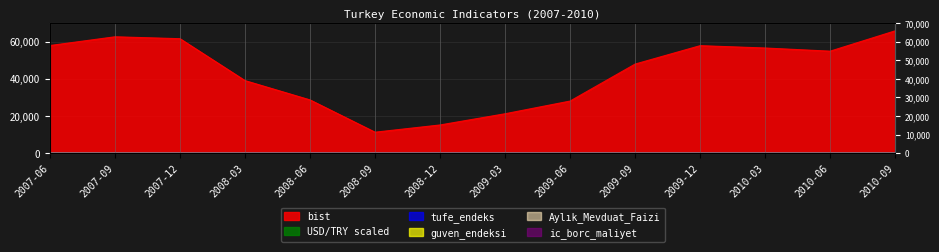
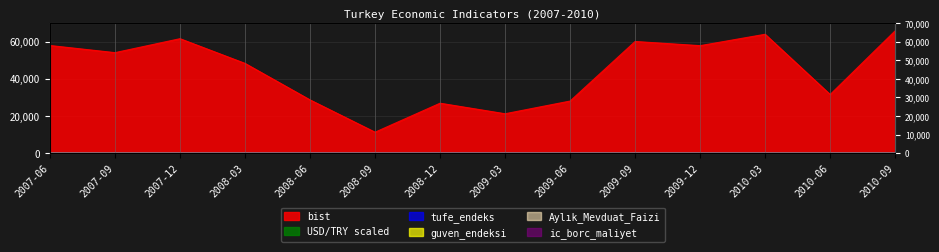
bist, 2007-09: 63,000 -> 54,000
bist, 2008-03: 39,000 -> 48,000
bist, 2008-12: 15,000 -> 27,000
bist, 2009-09: 48,000 -> 60,000
bist, 2010-03: 57,000 -> 64,000
bist, 2010-06: 55,000 -> 32,000
